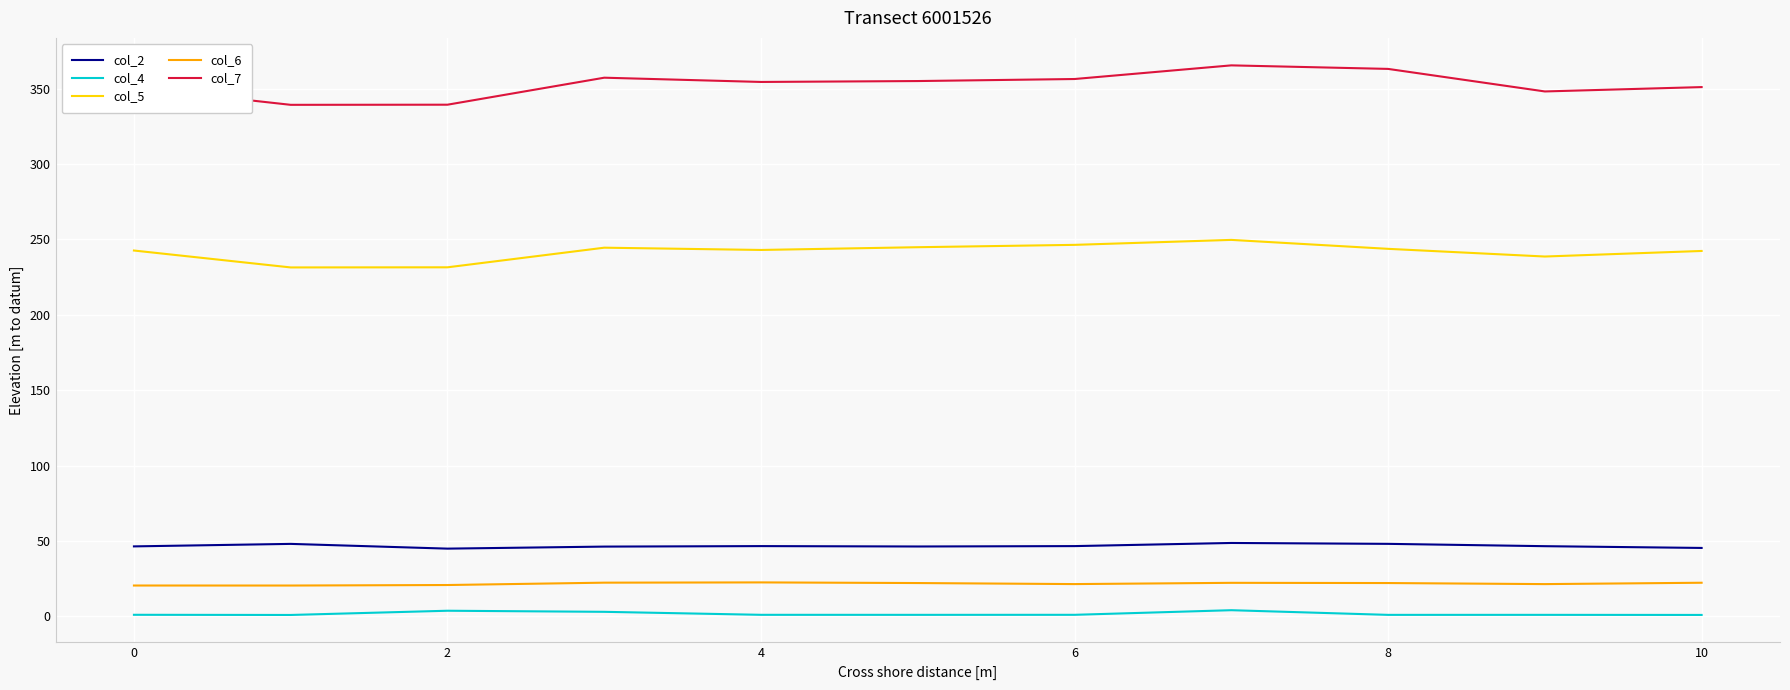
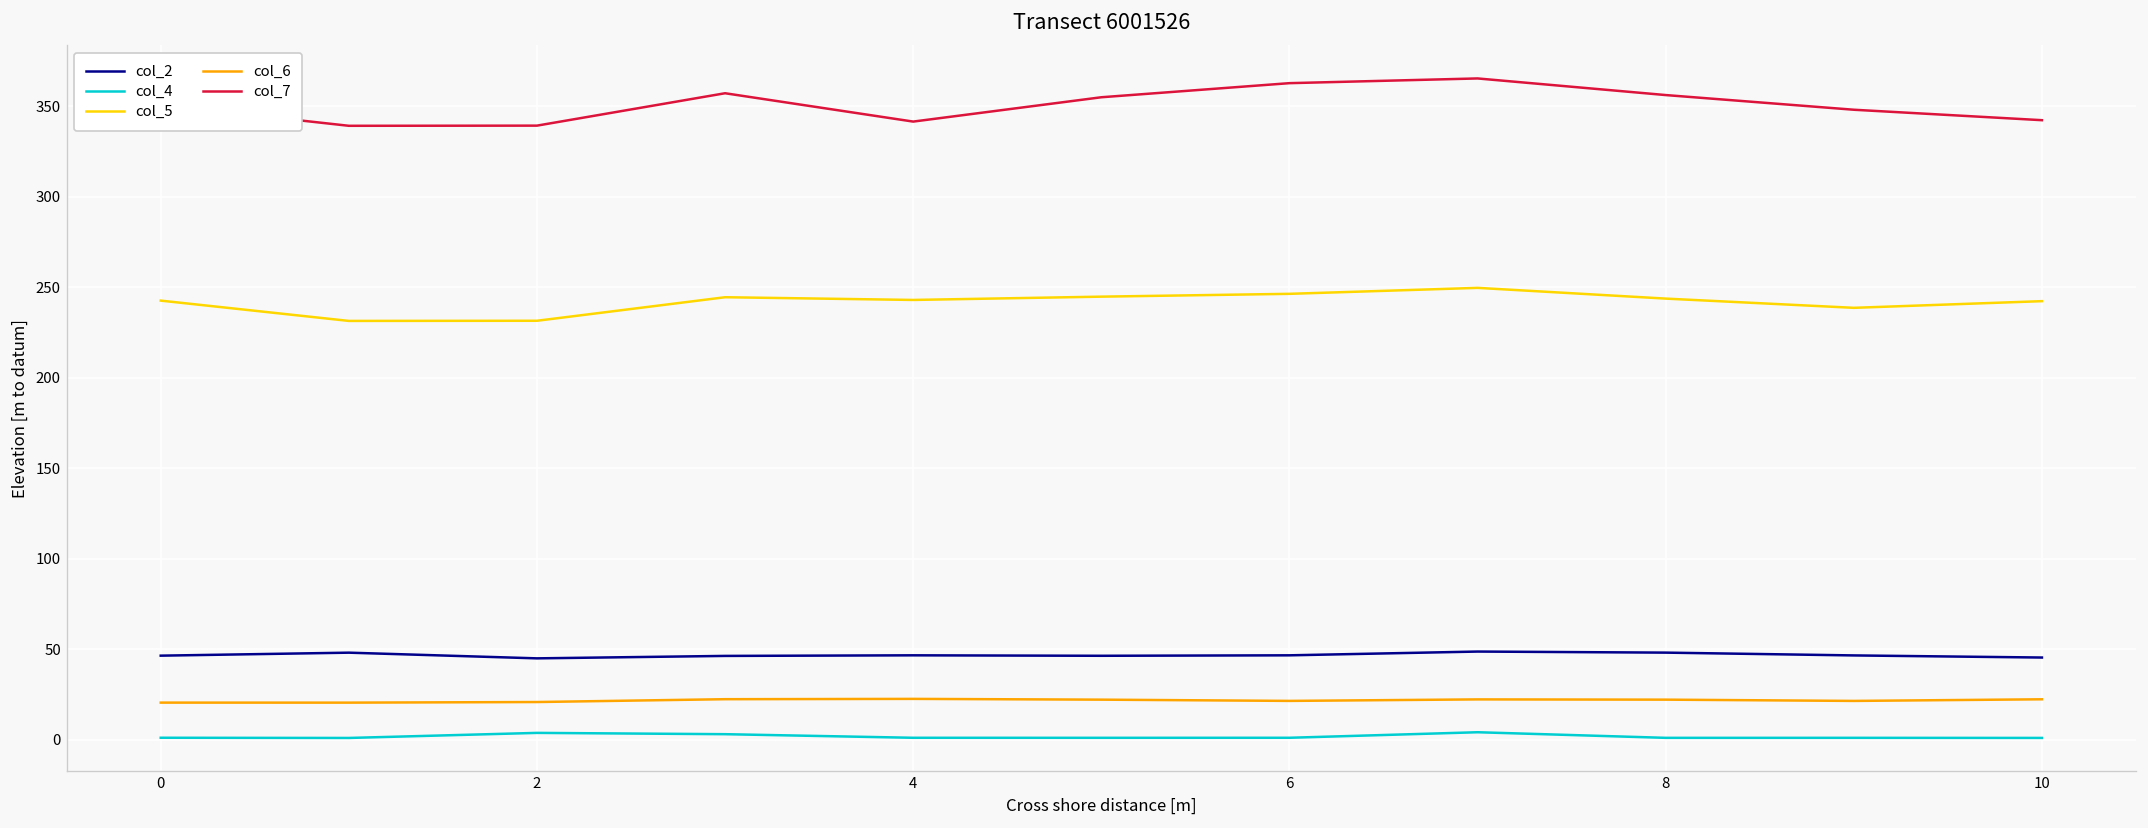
col_7, 4: 354 -> 342
col_7, 6: 356 -> 363
col_7, 8: 363 -> 356
col_7, 10: 351 -> 342
